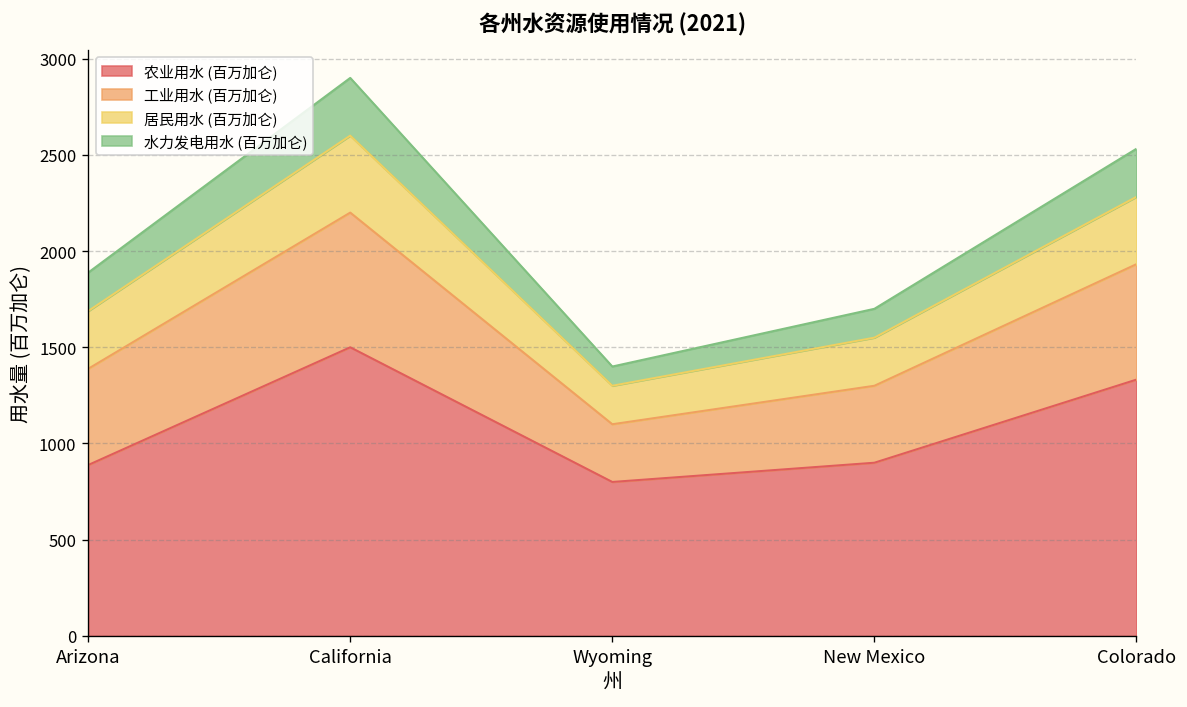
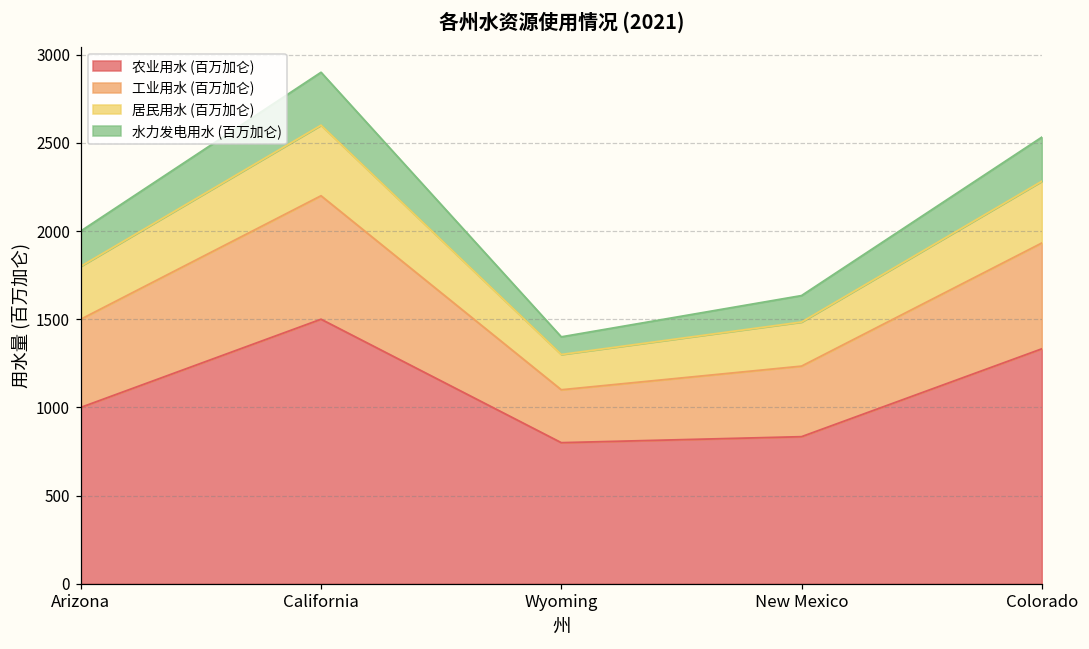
农业用水 (百万加仑), Arizona: 890 -> 1000
农业用水 (百万加仑), New Mexico: 900 -> 830
